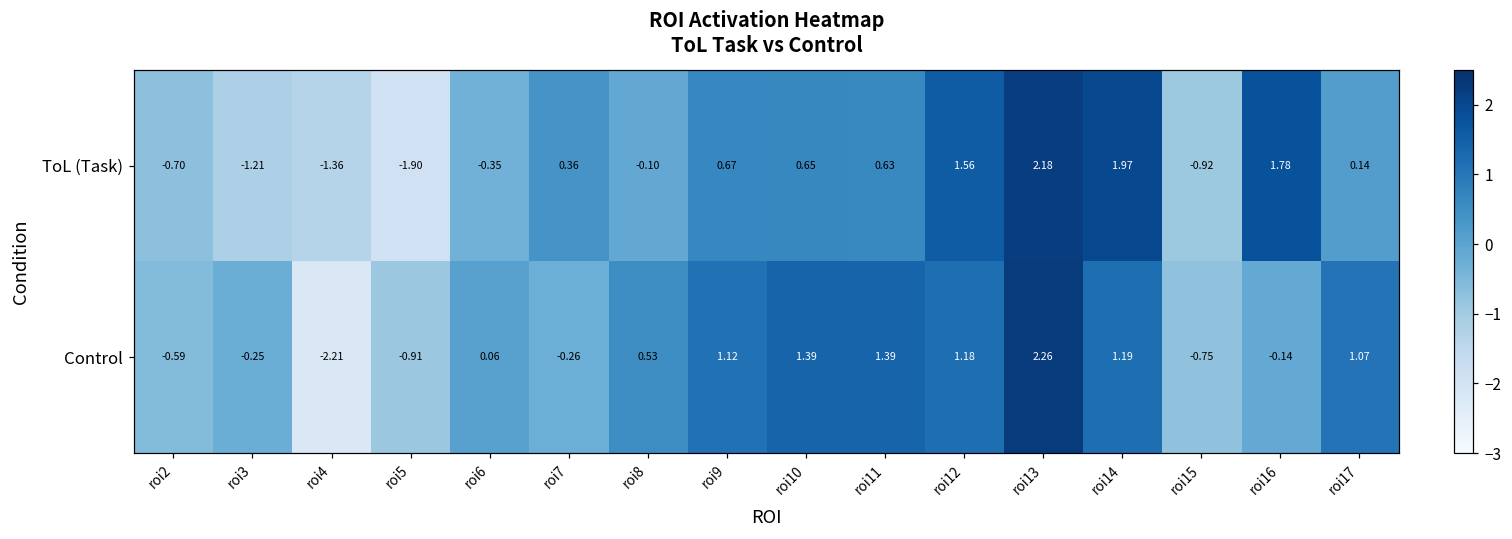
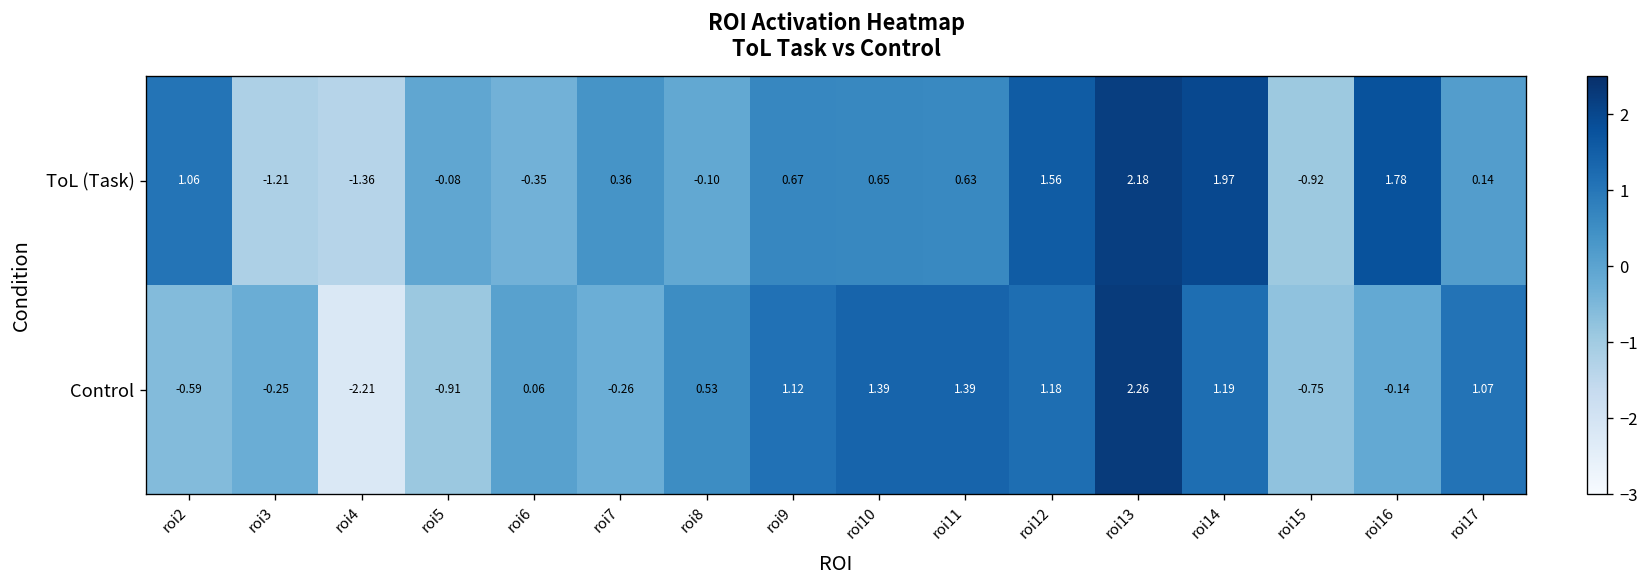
ToL (Task), roi2: -0.70 -> 1.06
ToL (Task), roi5: -1.90 -> -0.08
